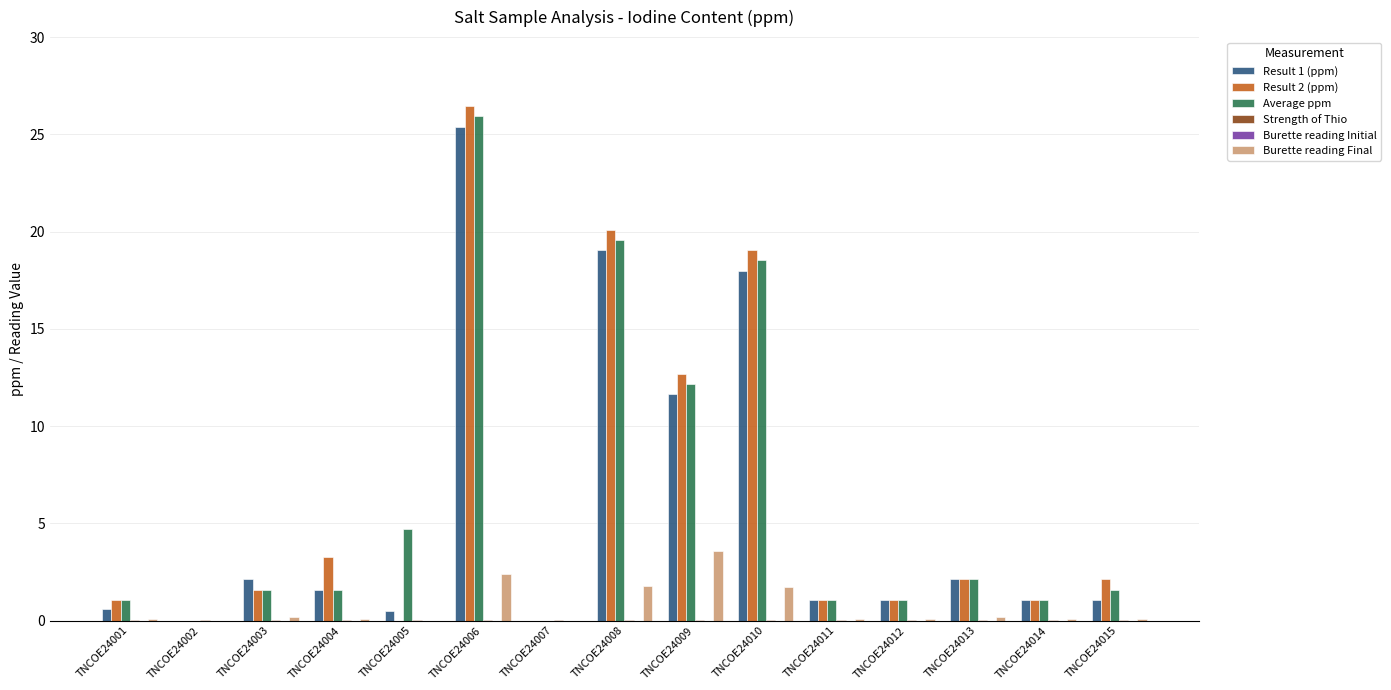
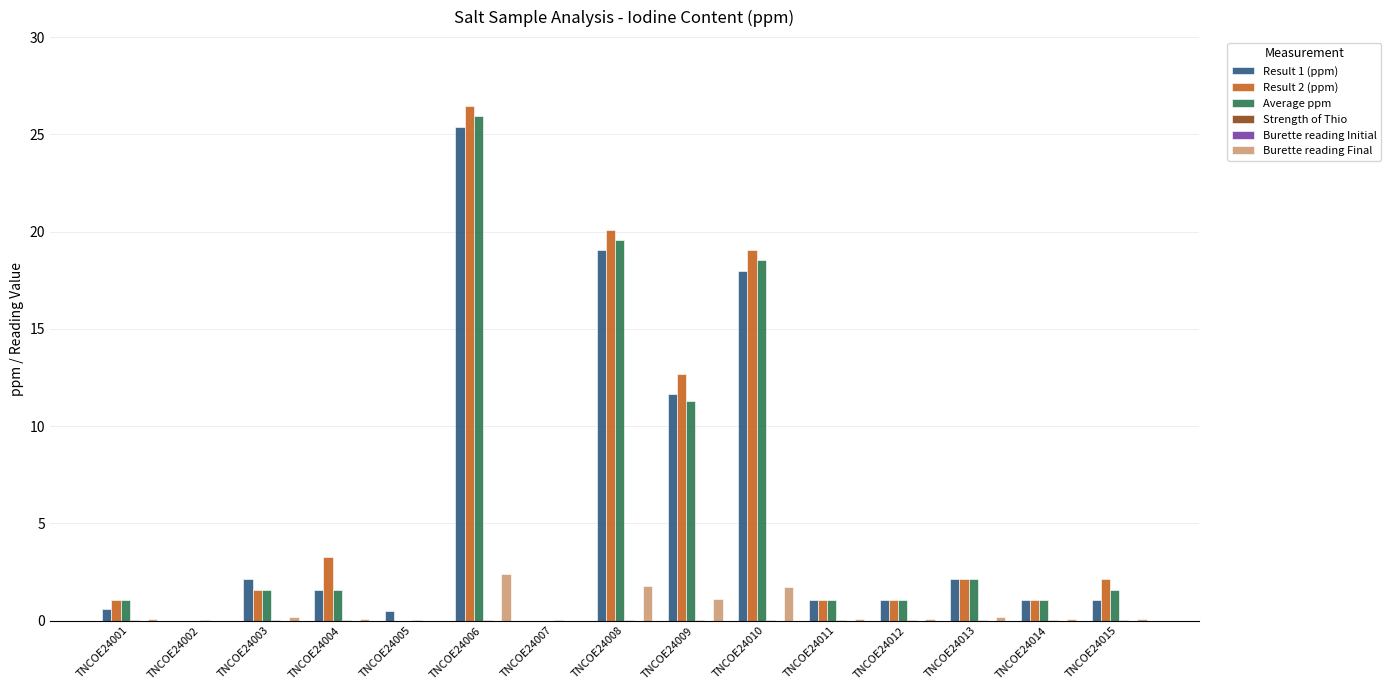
Average ppm, TNCOE24005: 4.7 -> 0.0
Average ppm, TNCOE24009: 12.2 -> 11.3
Burette reading Final, TNCOE24009: 3.6 -> 1.1
